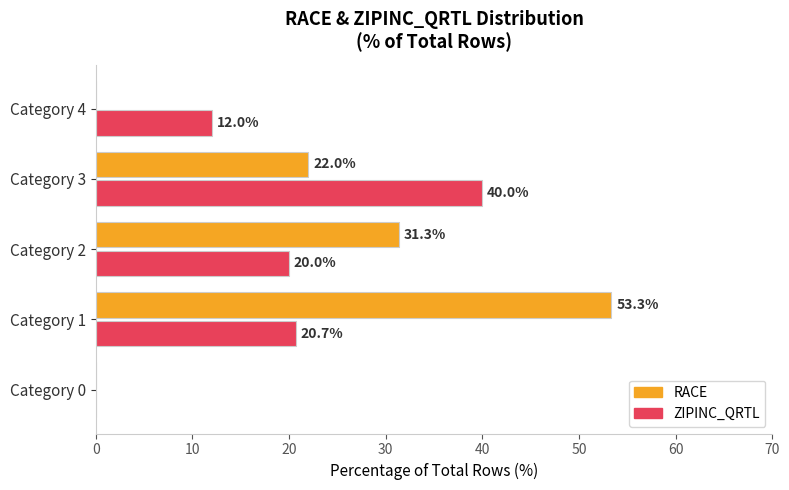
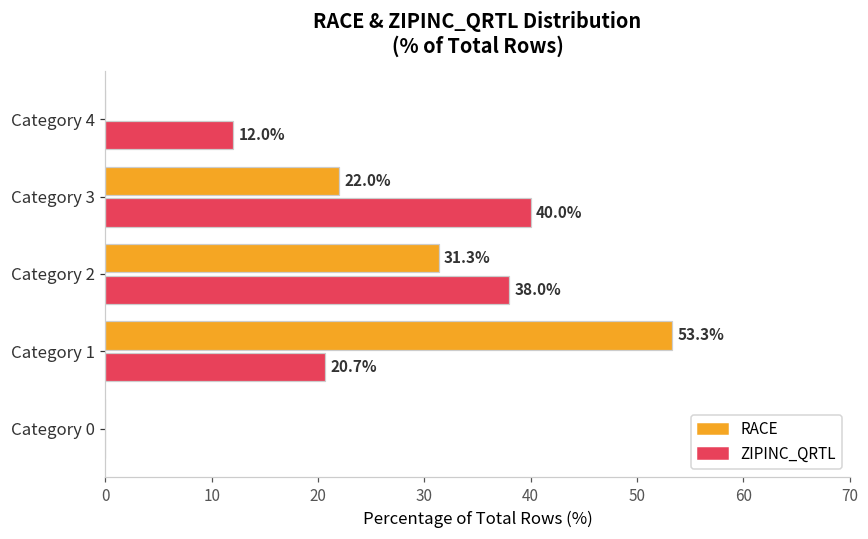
ZIPINC_QRTL, Category 2: 20.0% -> 38.0%
